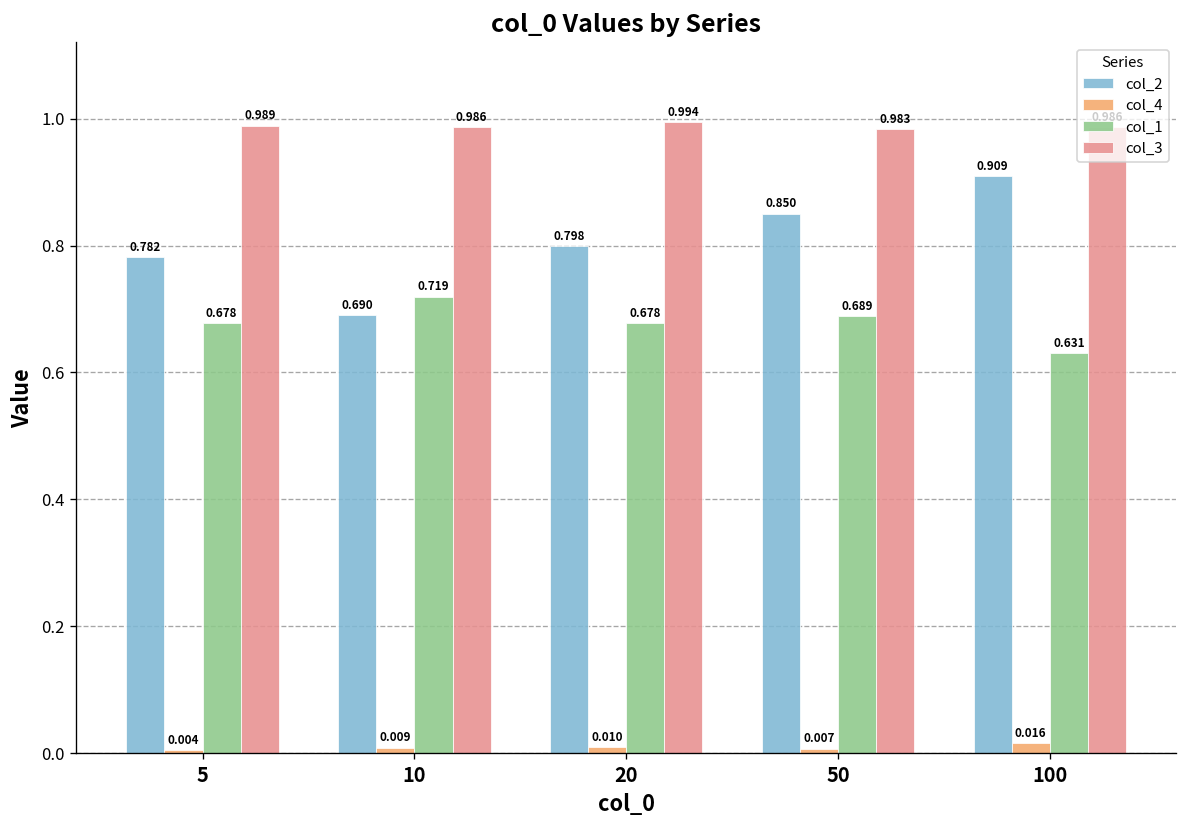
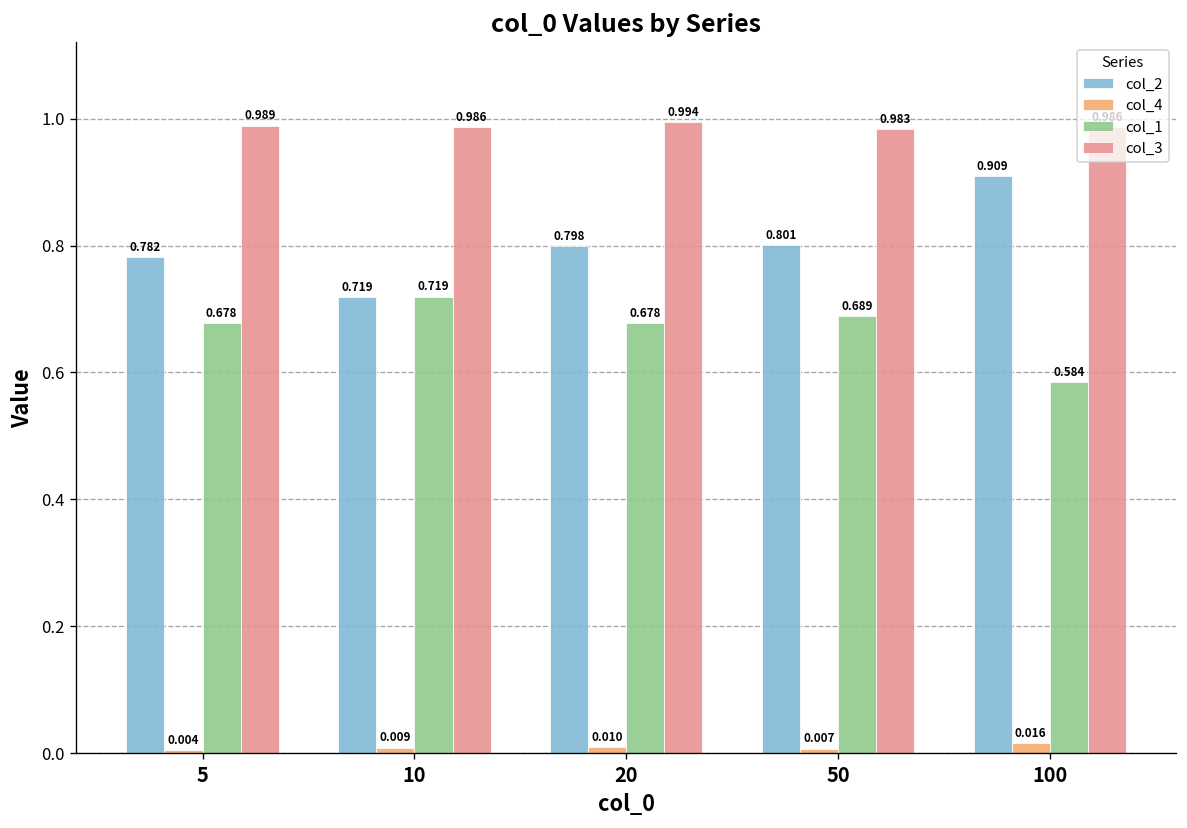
col_2, 10: 0.690 -> 0.719
col_2, 50: 0.850 -> 0.801
col_1, 100: 0.631 -> 0.584
